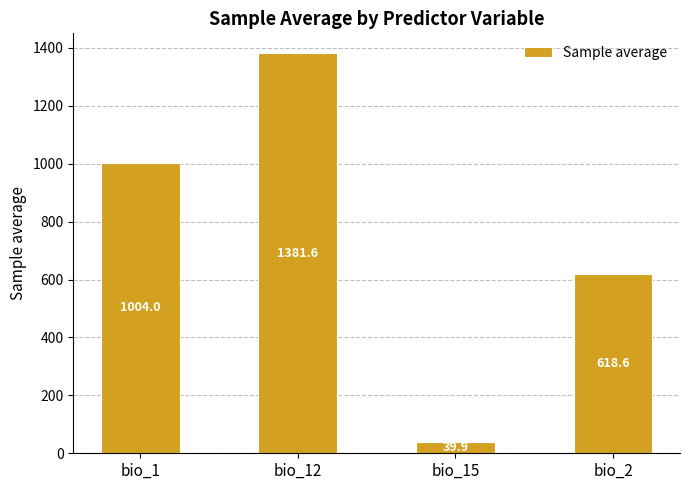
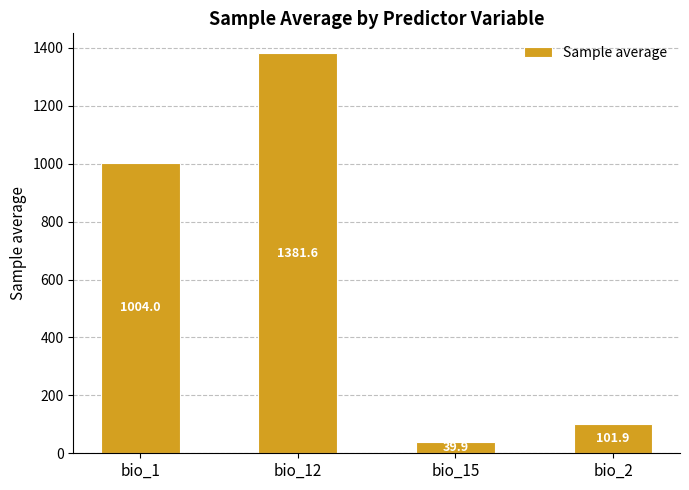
bio_2: 618.6 -> 101.9
